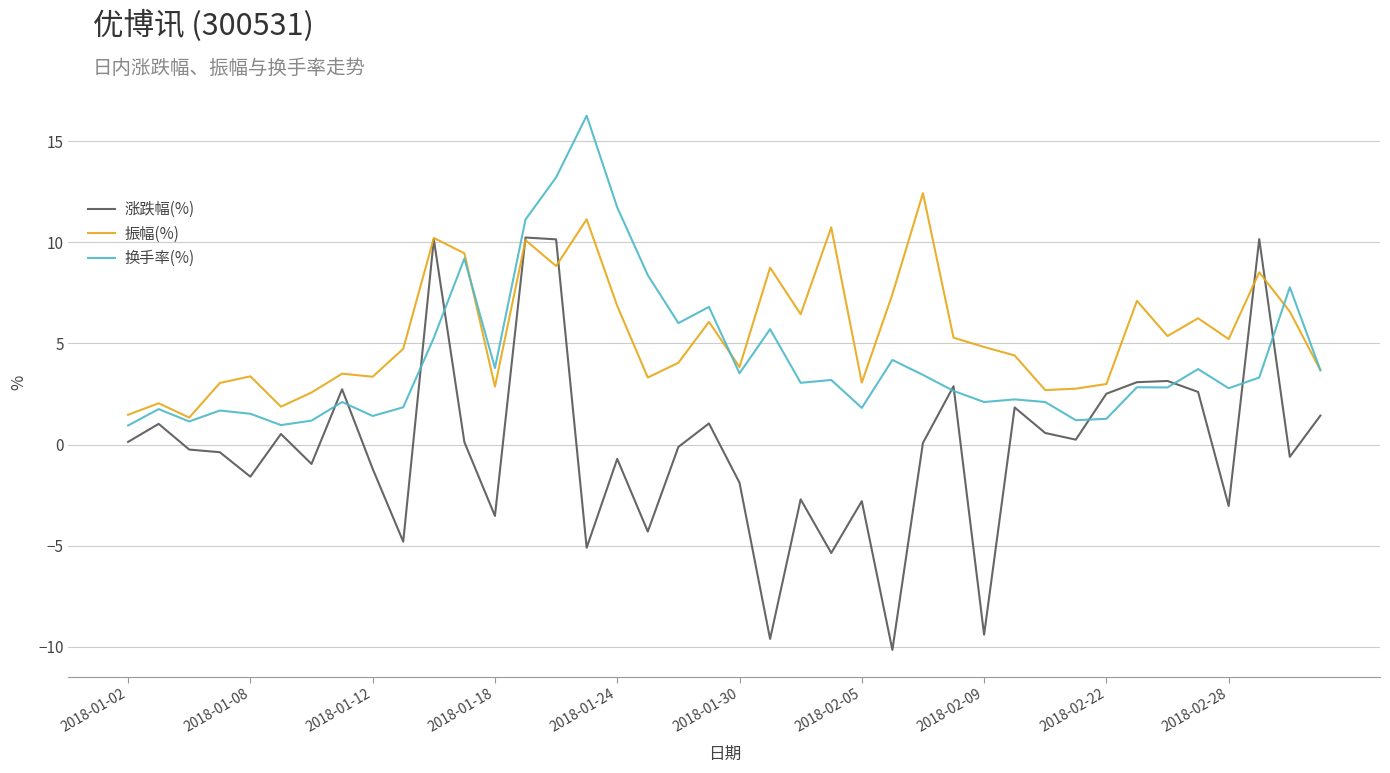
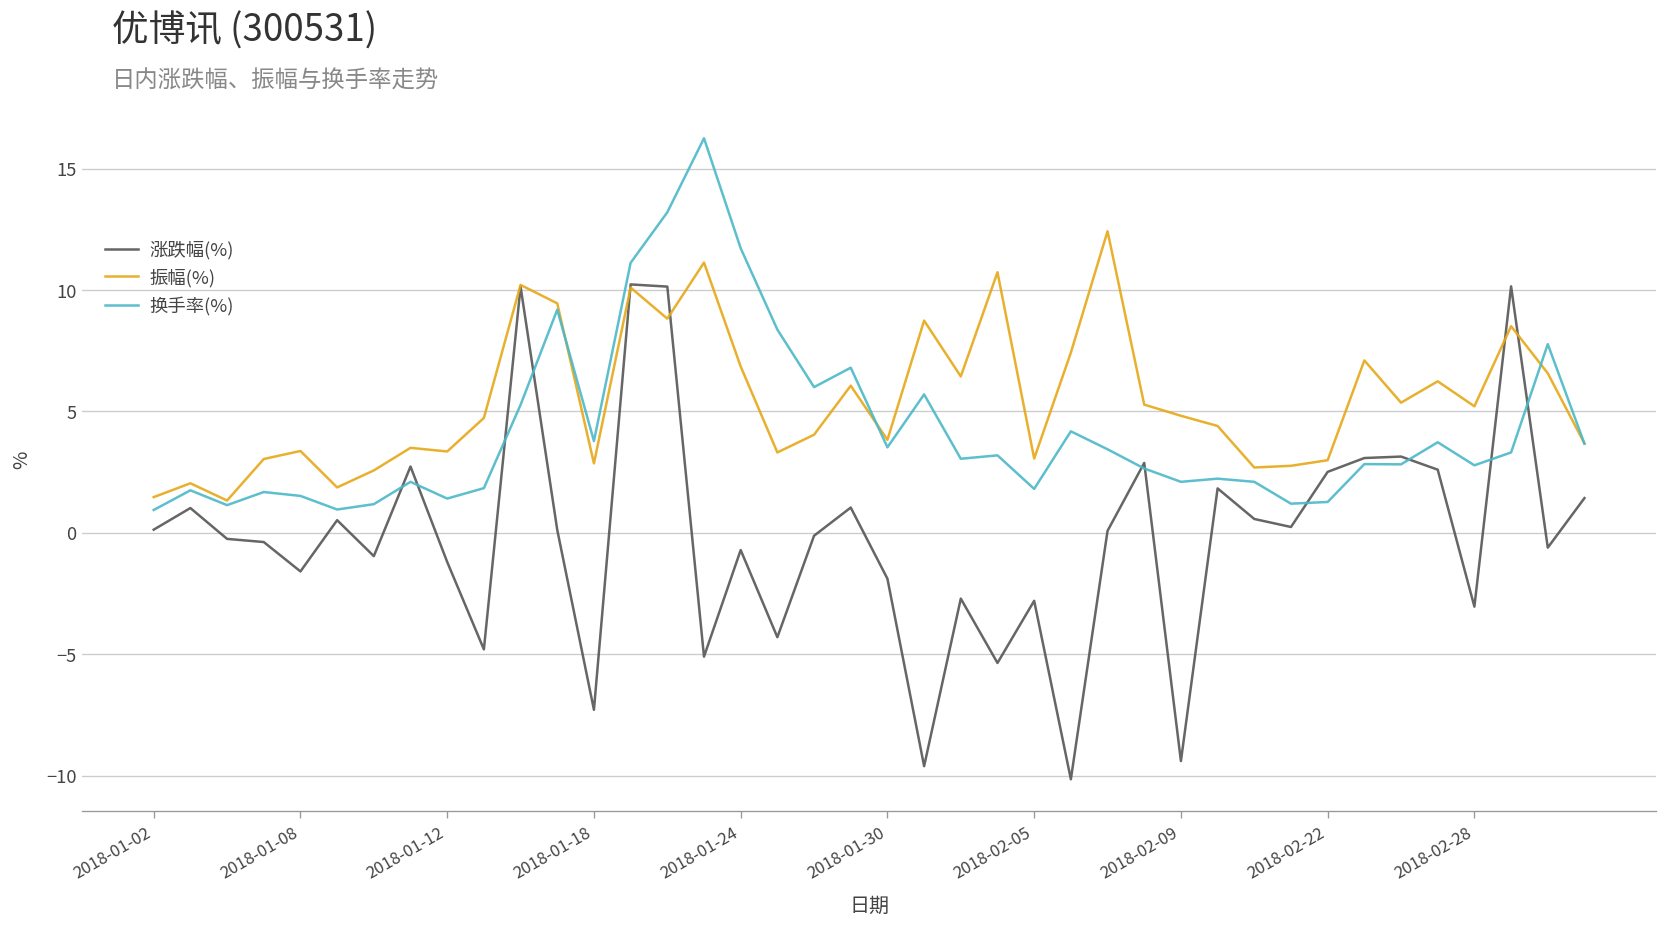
涨跌幅(%), 2018-01-18: -3.5 -> -7.3
